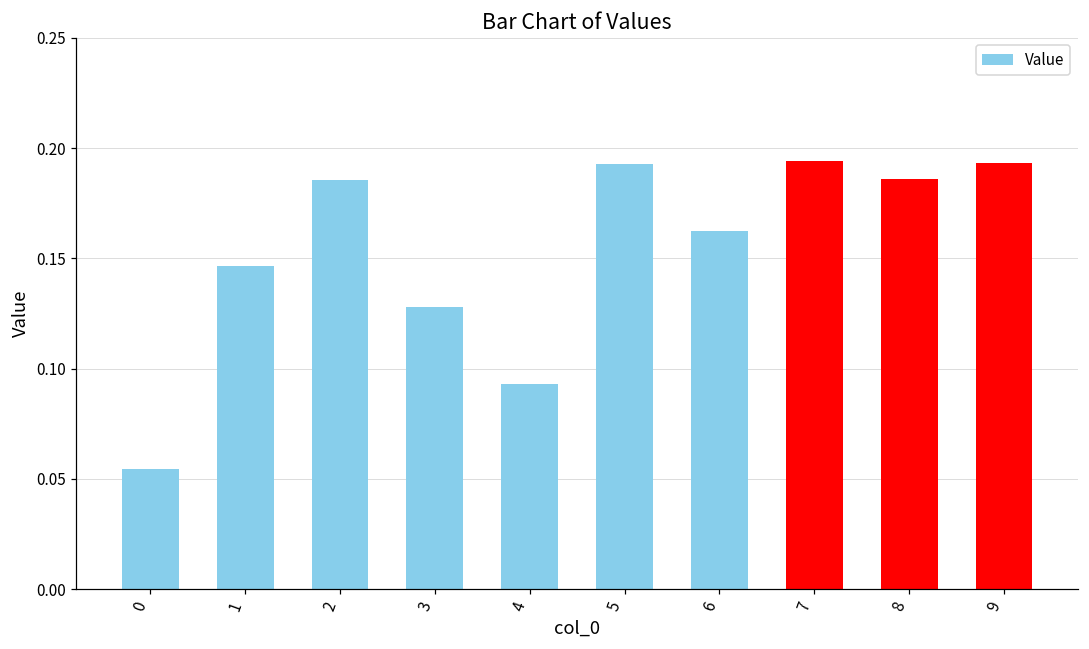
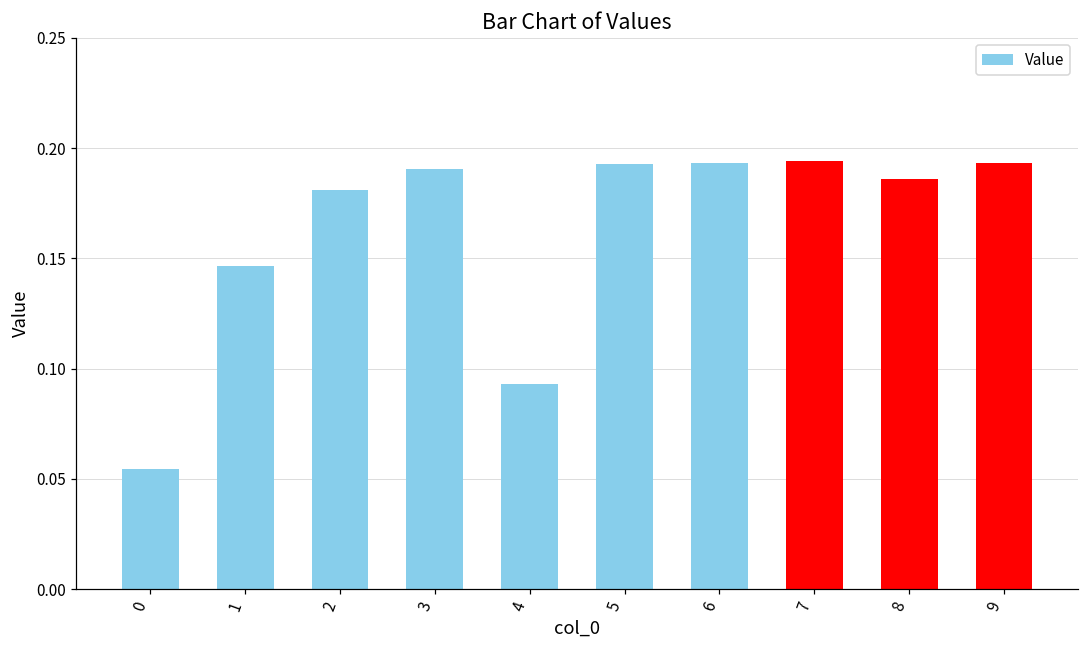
2: 0.186 -> 0.181
3: 0.128 -> 0.191
6: 0.162 -> 0.193
